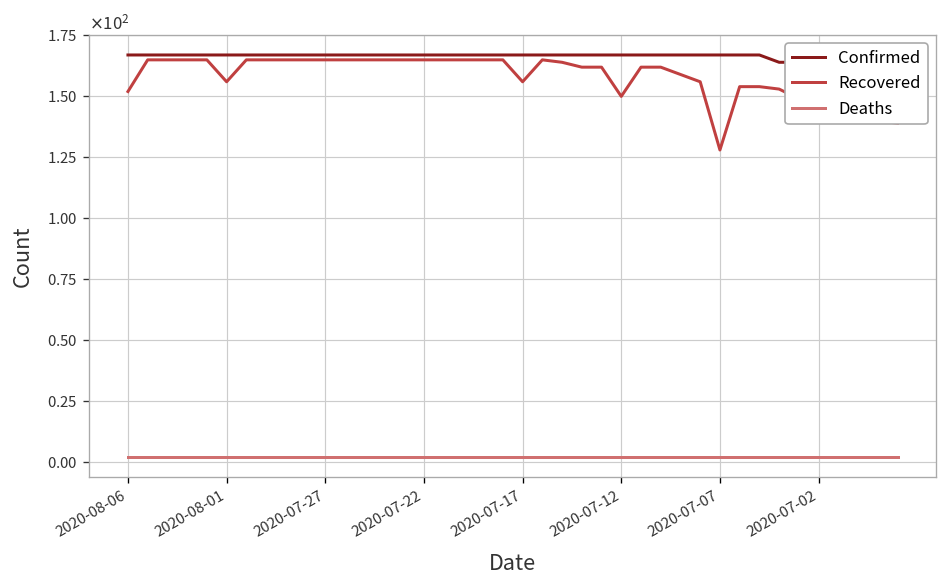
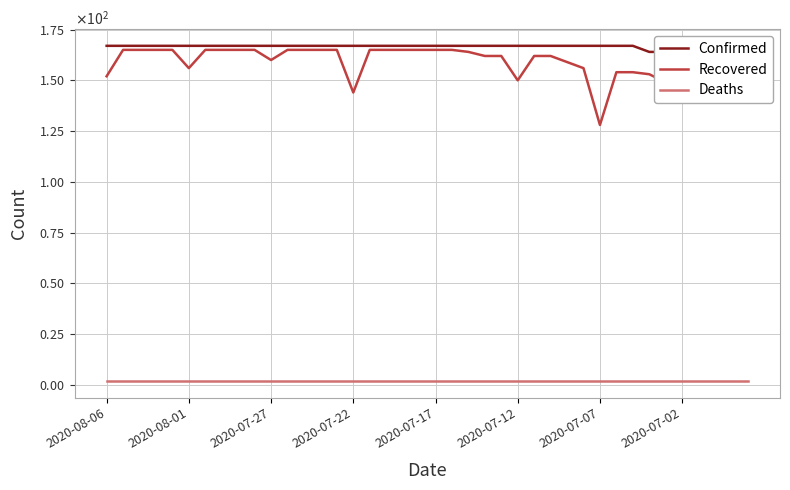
Recovered, 2020-07-27: 165 -> 160
Recovered, 2020-07-22: 165 -> 144
Recovered, 2020-07-17: 156 -> 165
